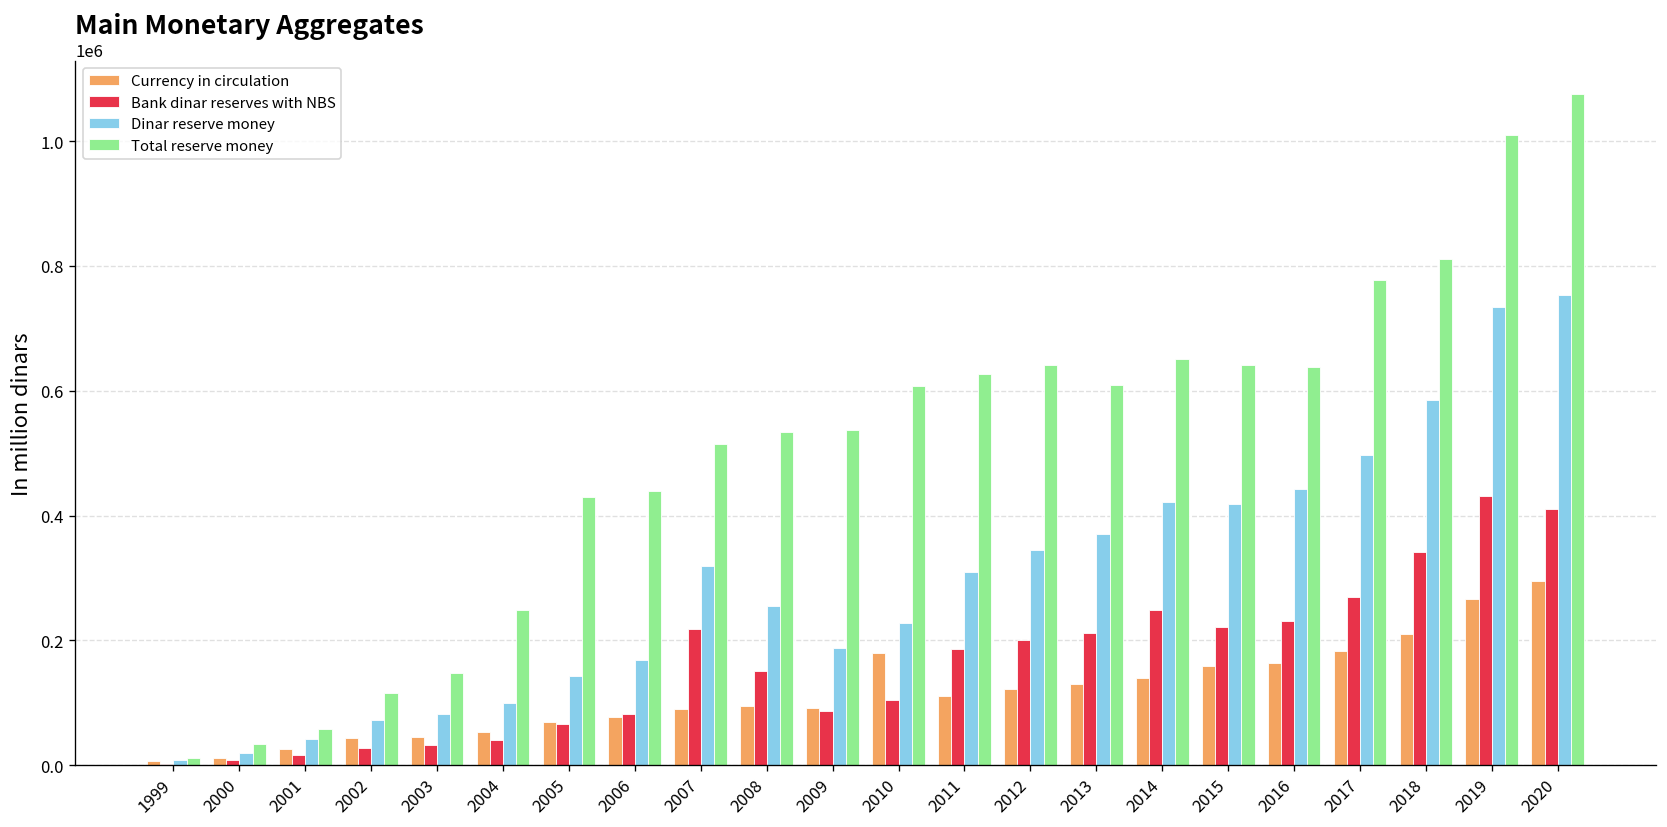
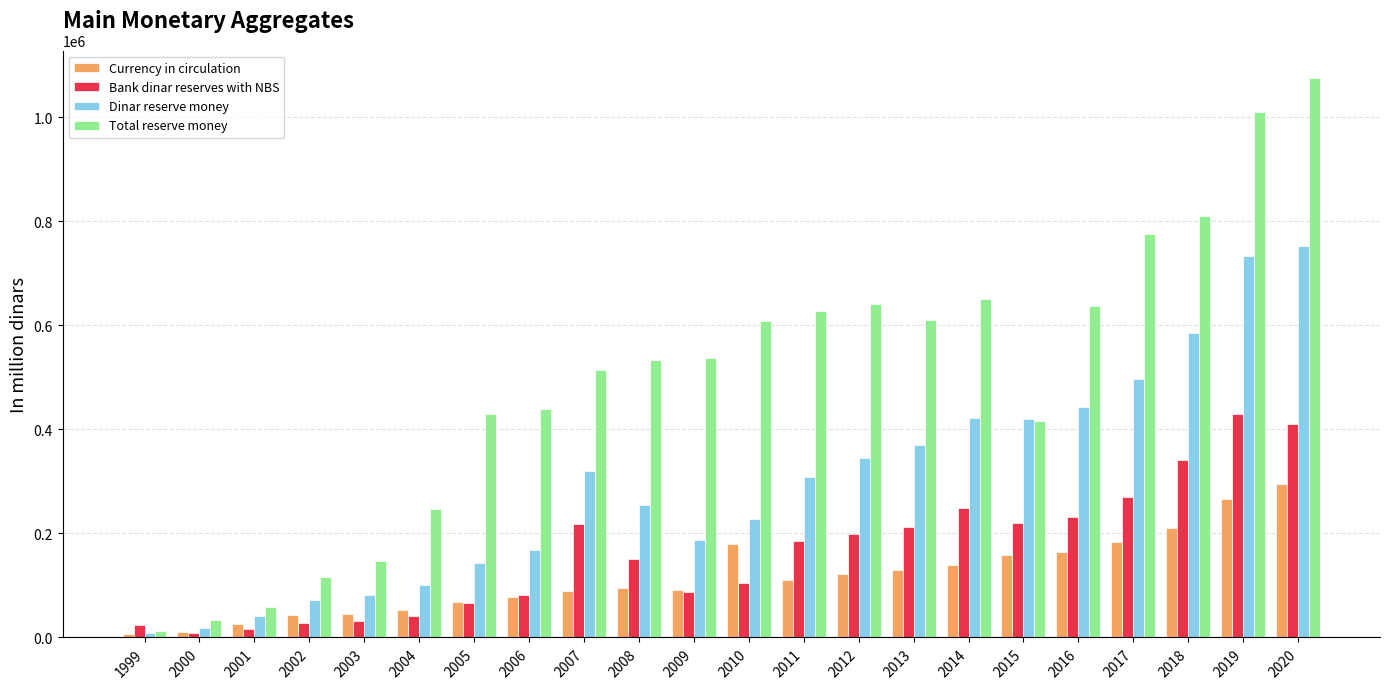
Bank dinar reserves with NBS, 1999: 0 -> 20000
Total reserve money, 2015: 640000 -> 420000
